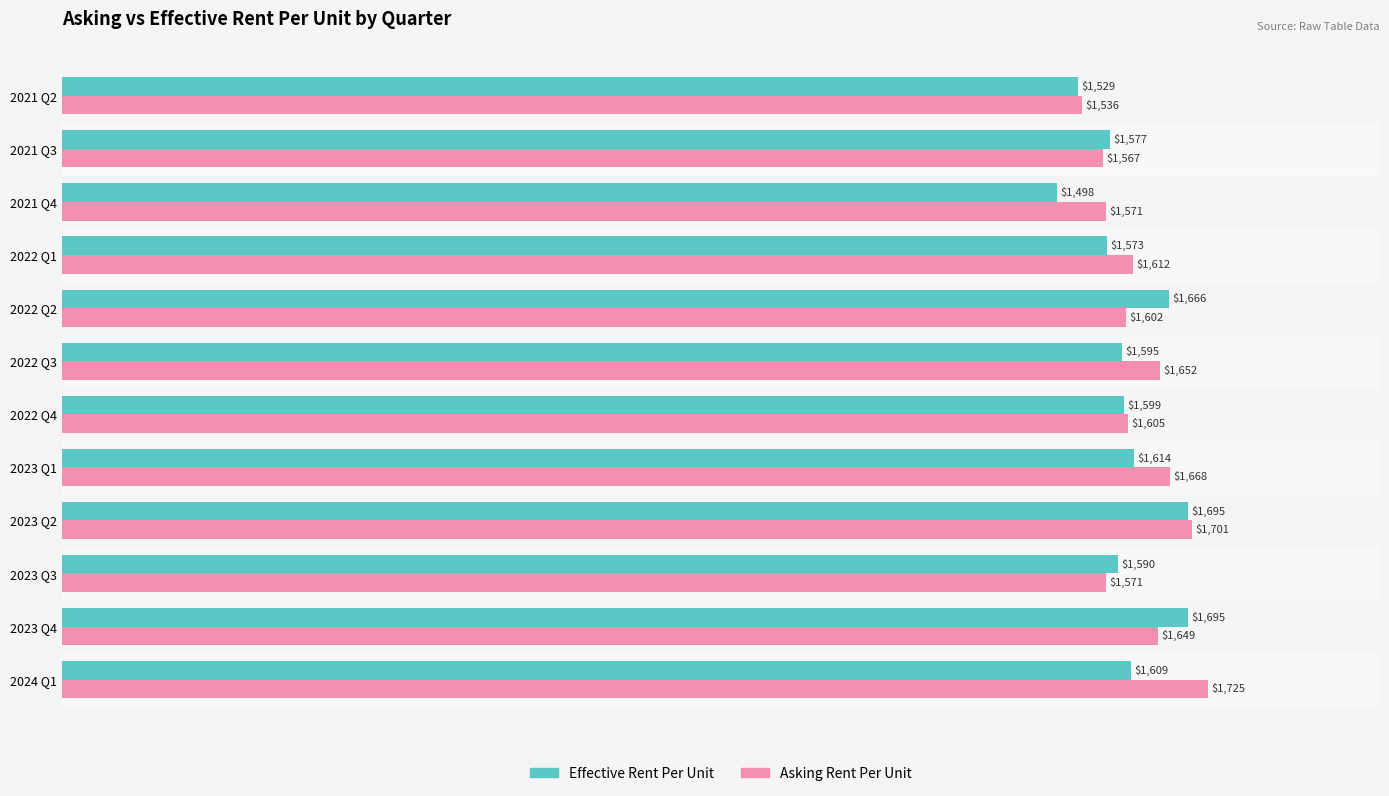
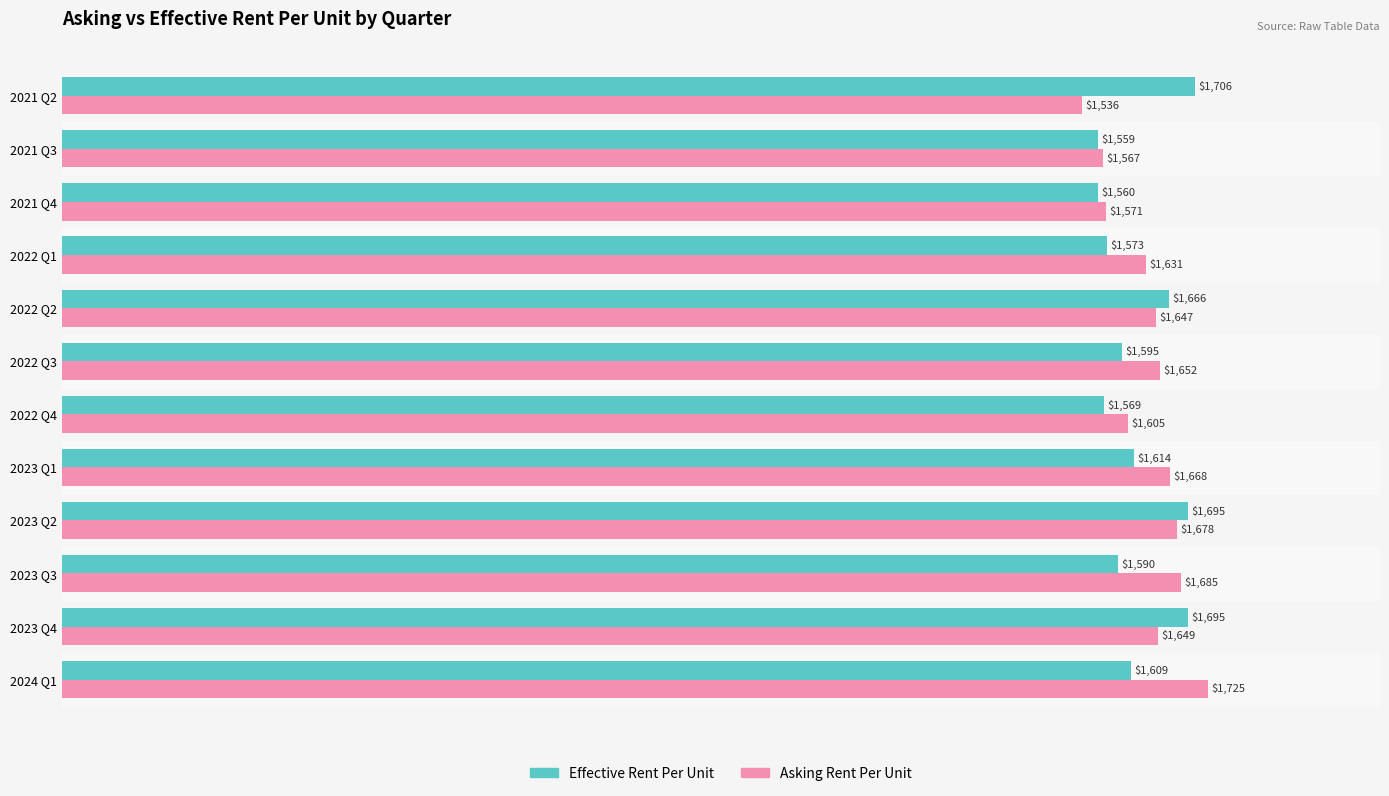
Effective Rent Per Unit, 2021 Q2: $1,529 -> $1,706
Effective Rent Per Unit, 2021 Q3: $1,577 -> $1,559
Effective Rent Per Unit, 2021 Q4: $1,498 -> $1,560
Asking Rent Per Unit, 2022 Q1: $1,612 -> $1,631
Asking Rent Per Unit, 2022 Q2: $1,602 -> $1,647
Effective Rent Per Unit, 2022 Q4: $1,599 -> $1,569
Asking Rent Per Unit, 2023 Q2: $1,701 -> $1,678
Asking Rent Per Unit, 2023 Q3: $1,571 -> $1,685
